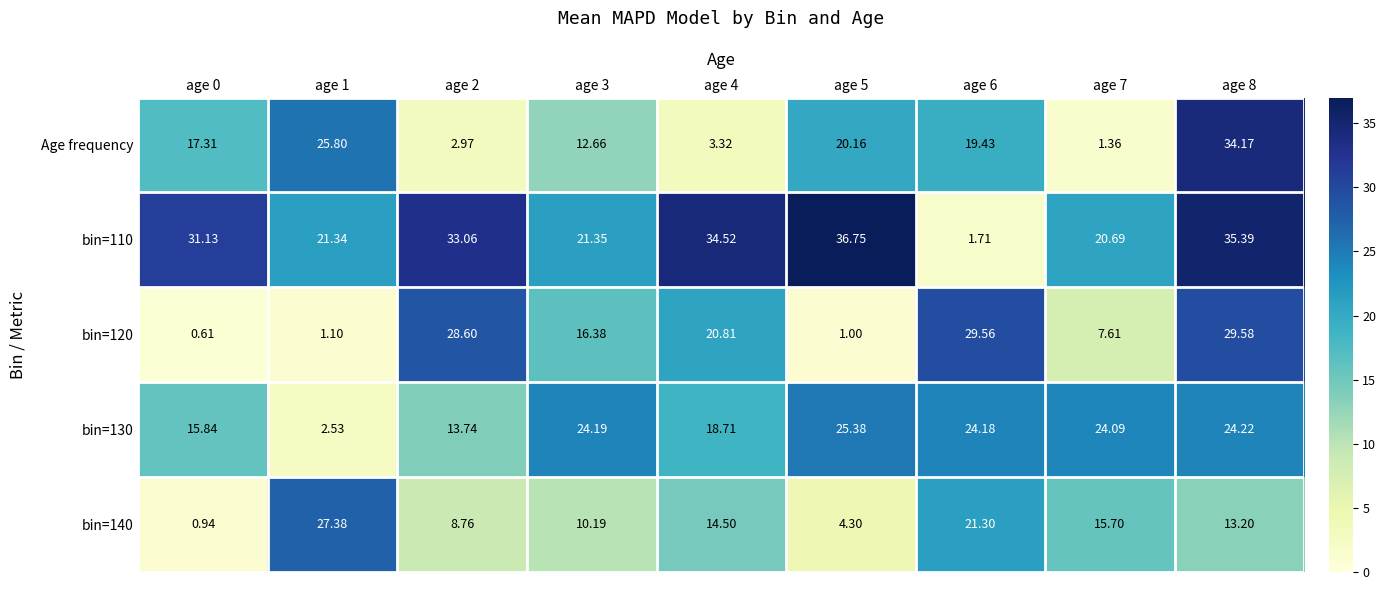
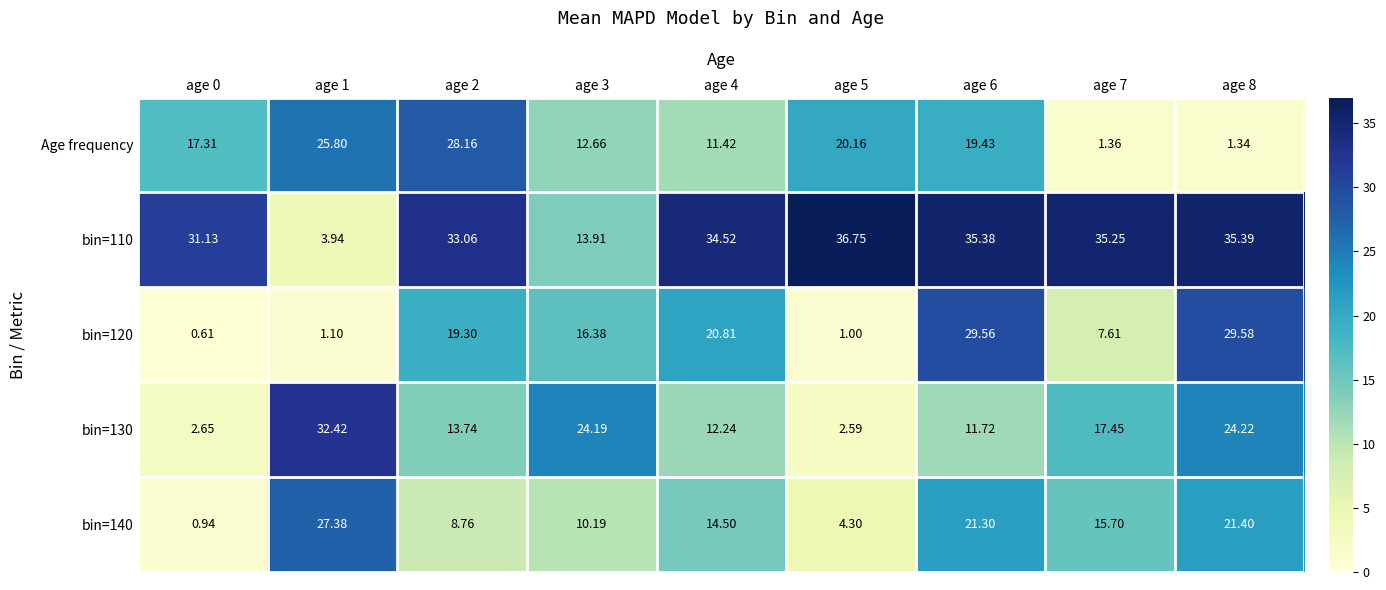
Age frequency, age 2: 2.97 -> 28.16
Age frequency, age 4: 3.32 -> 11.42
Age frequency, age 8: 34.17 -> 1.34
bin=110, age 1: 21.34 -> 3.94
bin=110, age 3: 21.35 -> 13.91
bin=110, age 6: 1.71 -> 35.38
bin=110, age 7: 20.69 -> 35.25
bin=120, age 2: 28.60 -> 19.30
bin=130, age 0: 15.84 -> 2.65
bin=130, age 1: 2.53 -> 32.42
bin=130, age 4: 18.71 -> 12.24
bin=130, age 5: 25.38 -> 2.59
bin=130, age 6: 24.18 -> 11.72
bin=130, age 7: 24.09 -> 17.45
bin=140, age 8: 13.20 -> 21.40
